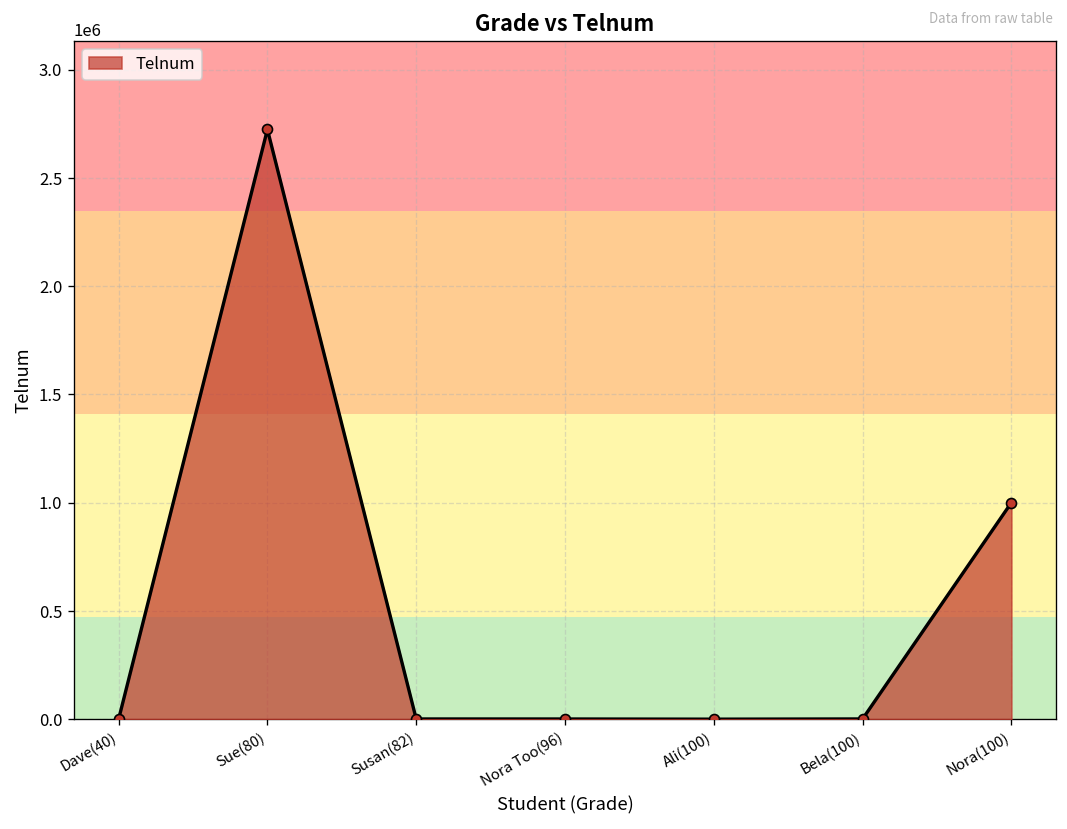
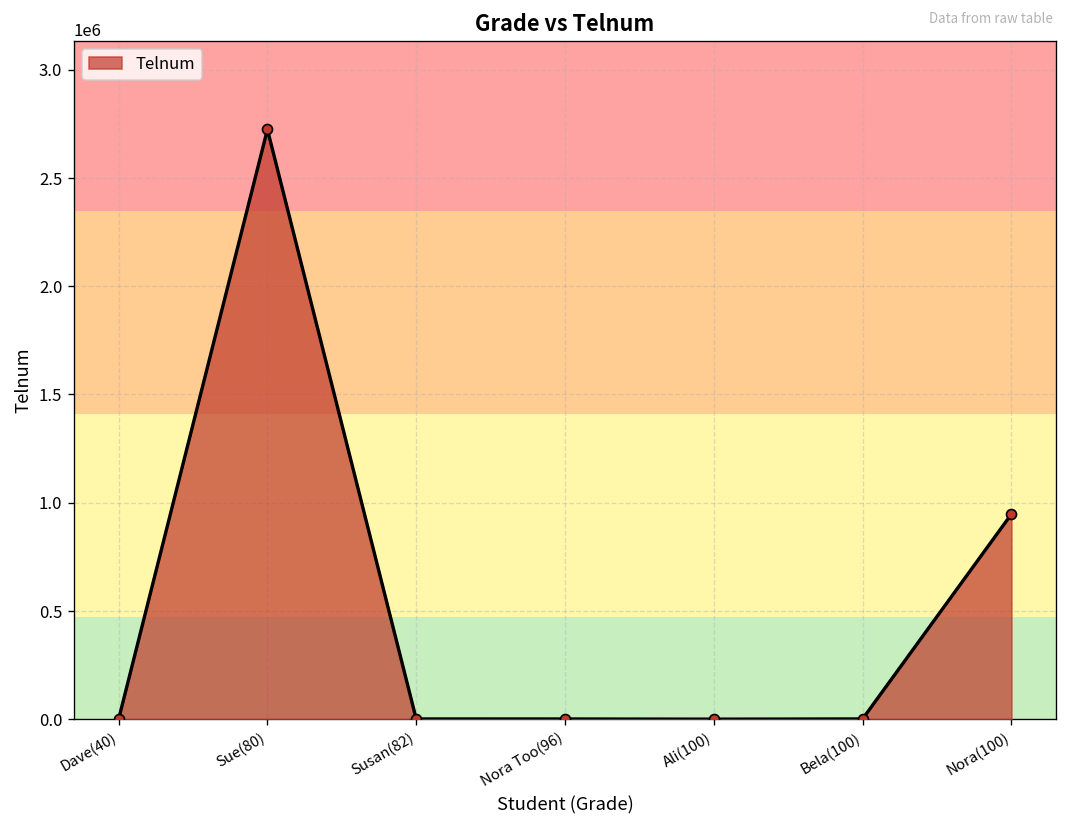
Nora(100): 1000000 -> 950000
